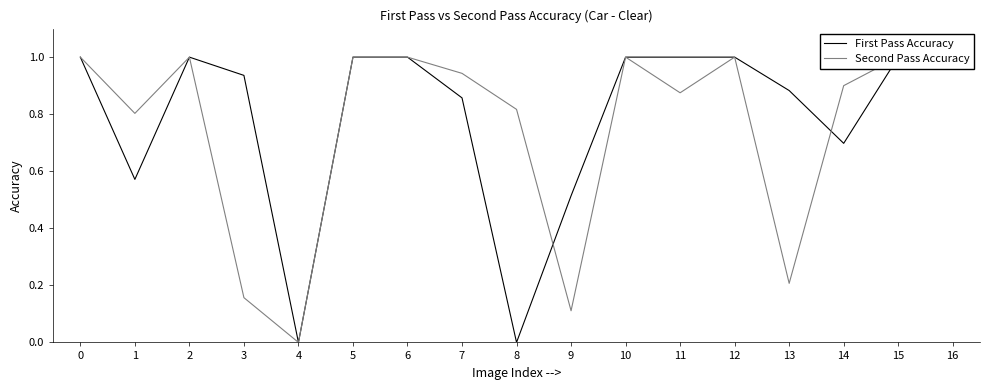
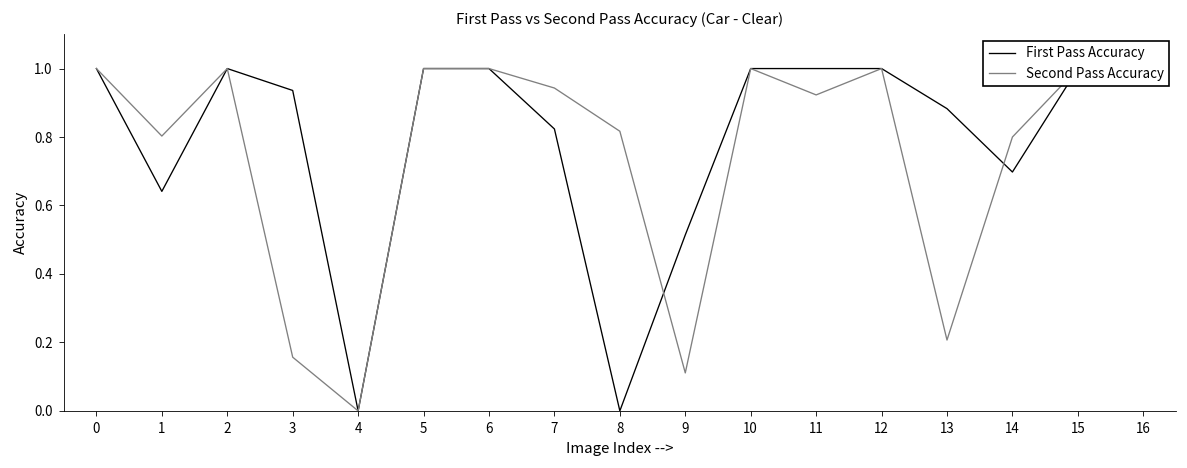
First Pass Accuracy, 1: 0.57 -> 0.64
First Pass Accuracy, 7: 0.86 -> 0.82
Second Pass Accuracy, 11: 0.88 -> 0.92
Second Pass Accuracy, 14: 0.9 -> 0.8
